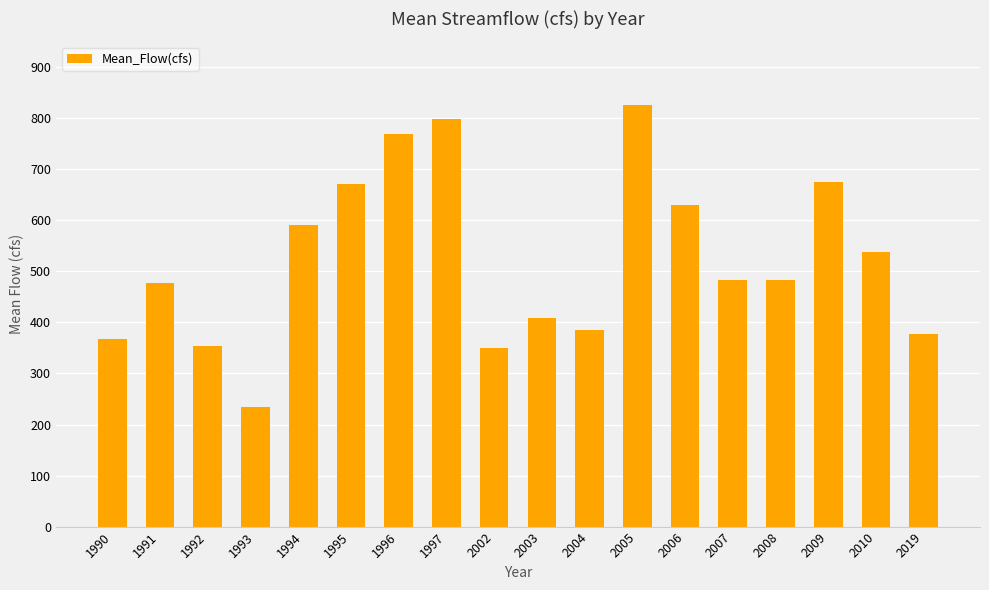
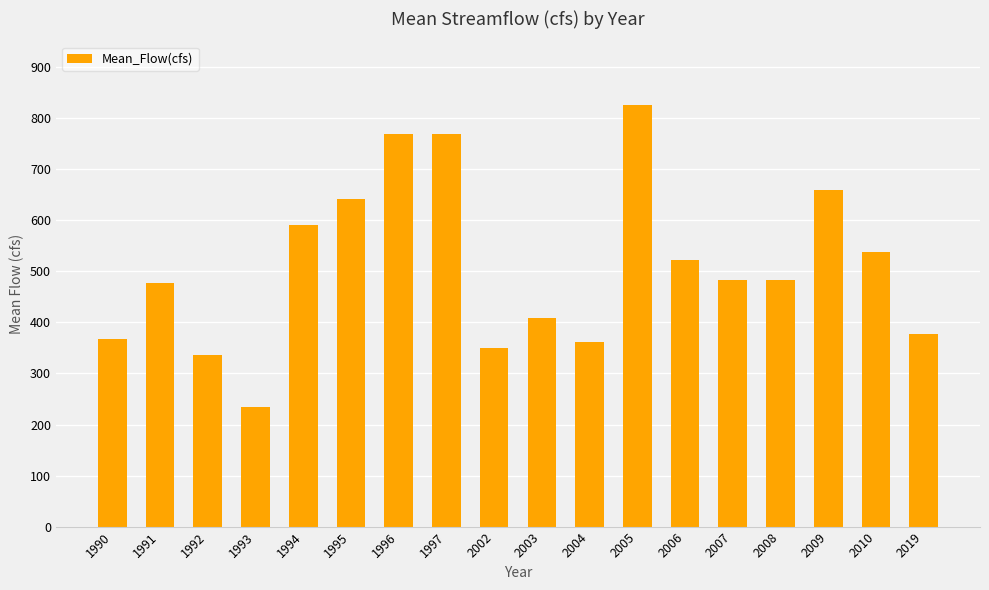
1992: 350 -> 340
1995: 670 -> 640
1997: 800 -> 770
2004: 390 -> 360
2006: 630 -> 520
2009: 670 -> 660
